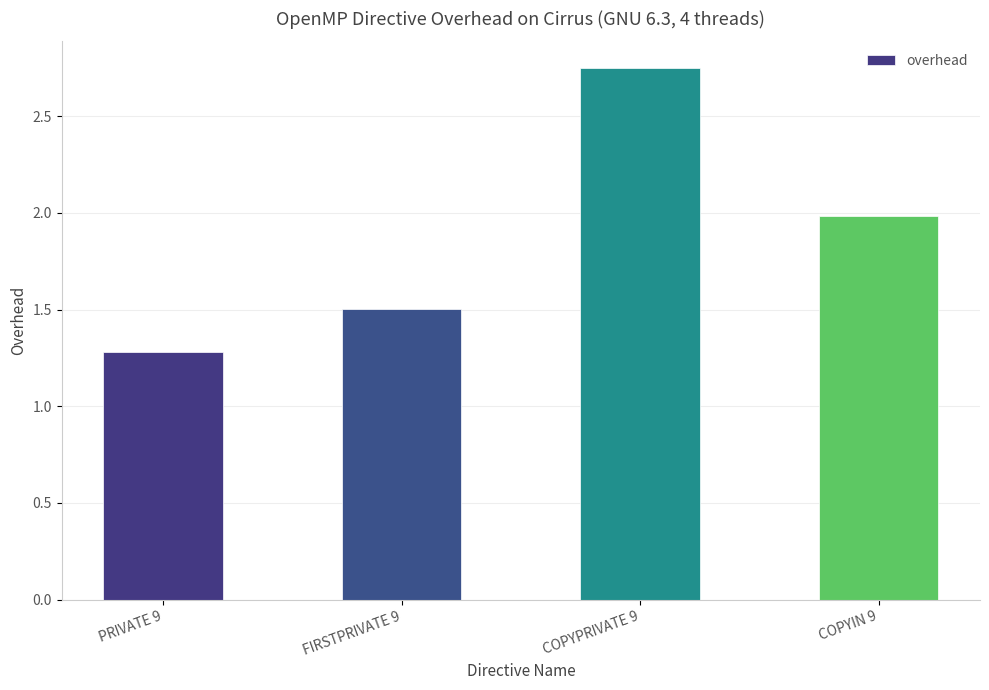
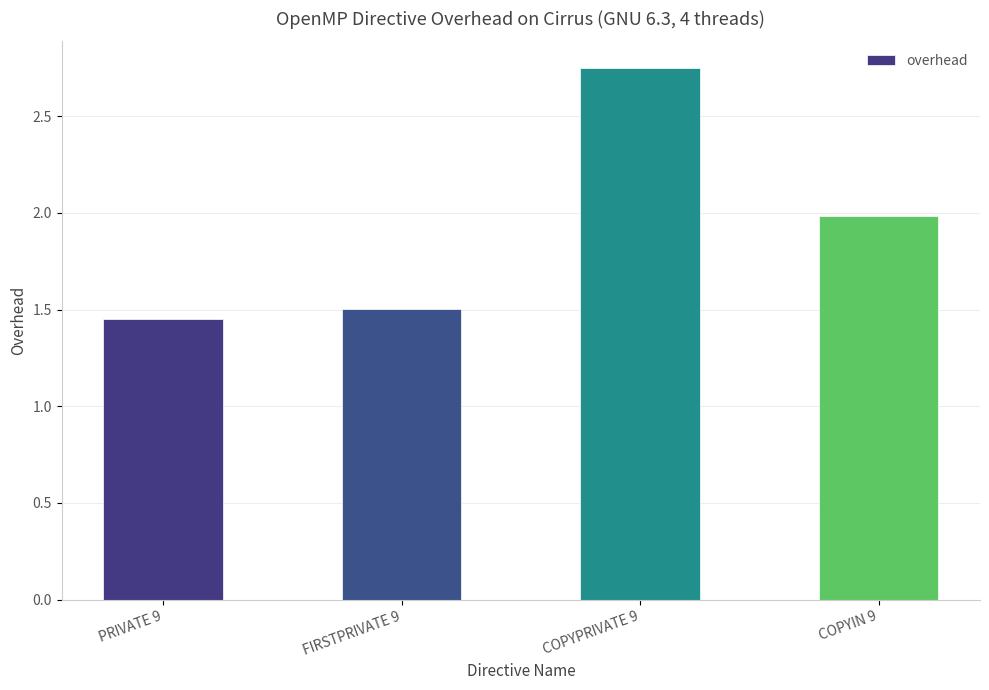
PRIVATE 9: 1.28 -> 1.45
